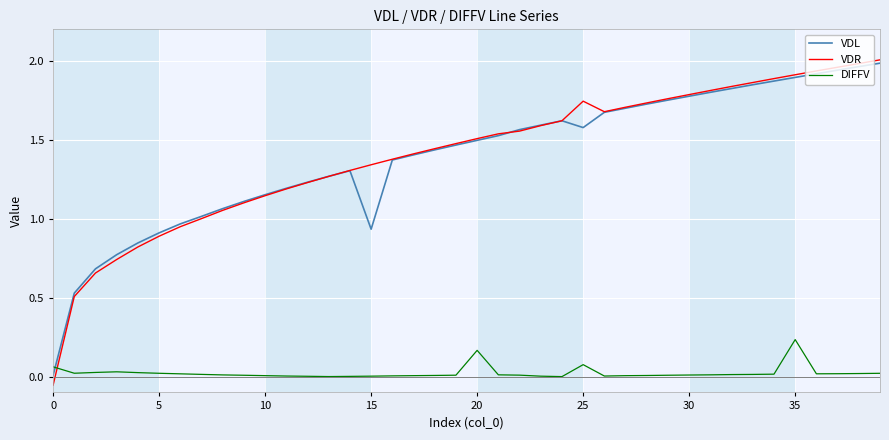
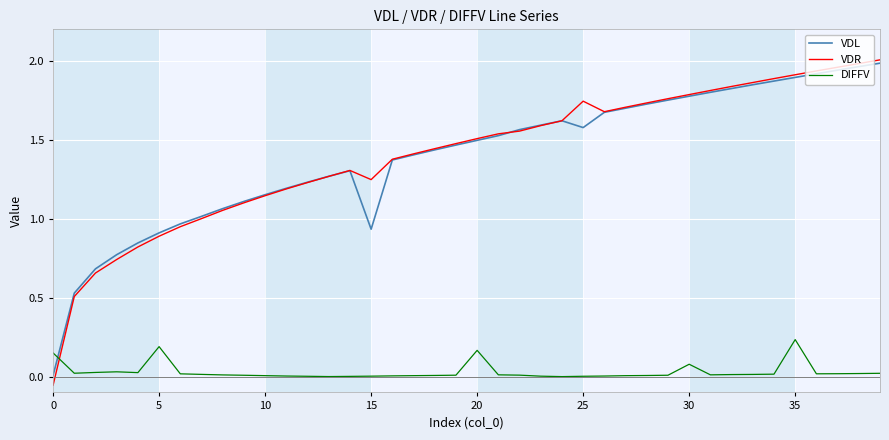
DIFFV, 0: 0.06 -> 0.15
DIFFV, 5: 0.02 -> 0.19
VDR, 15: 1.34 -> 1.25
DIFFV, 25: 0.08 -> 0.00
DIFFV, 30: 0.01 -> 0.08
